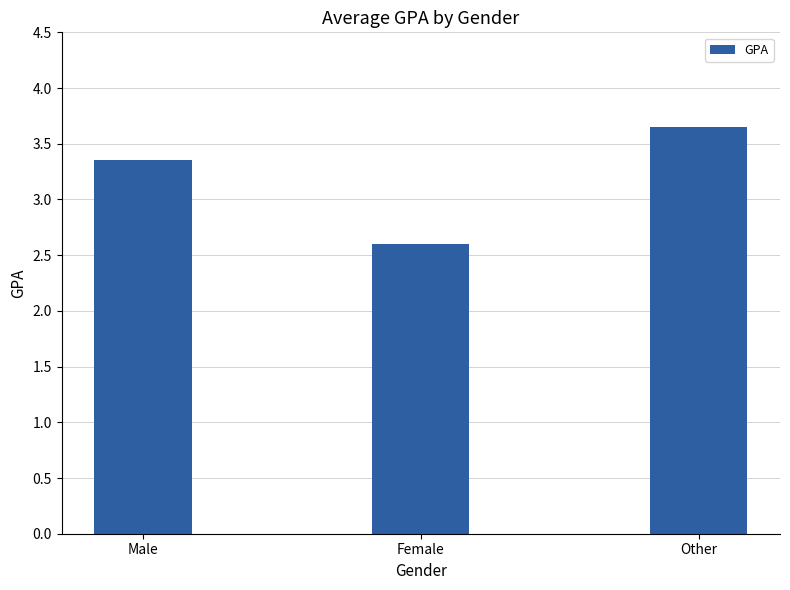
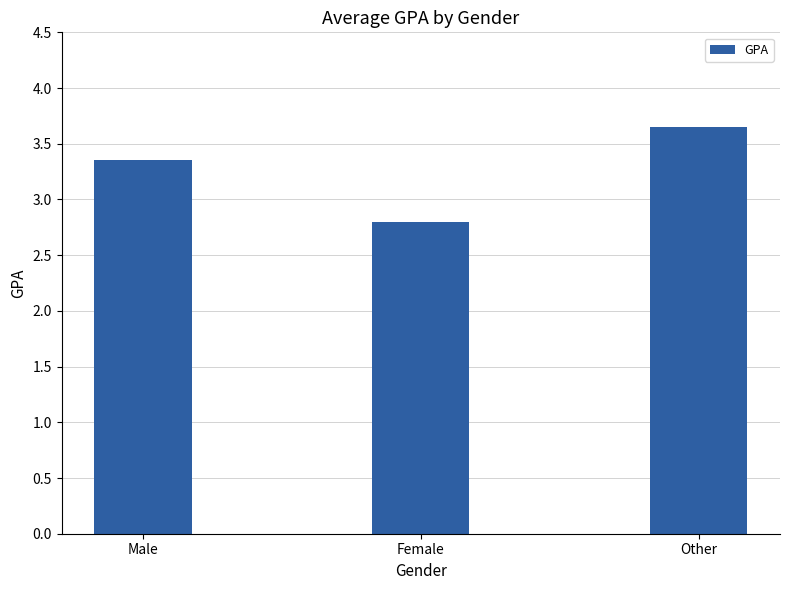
Female: 2.6 -> 2.8
